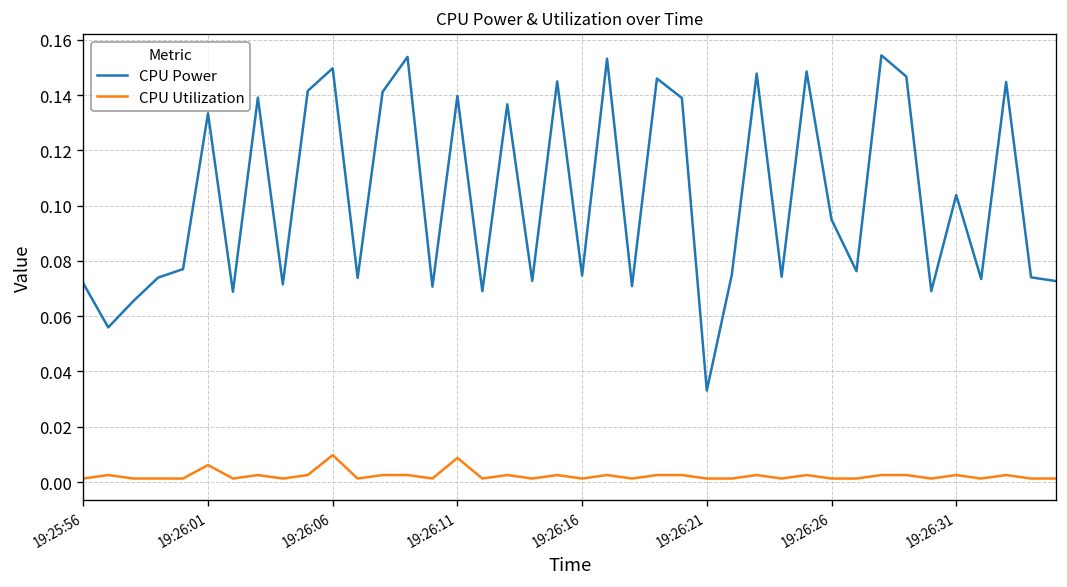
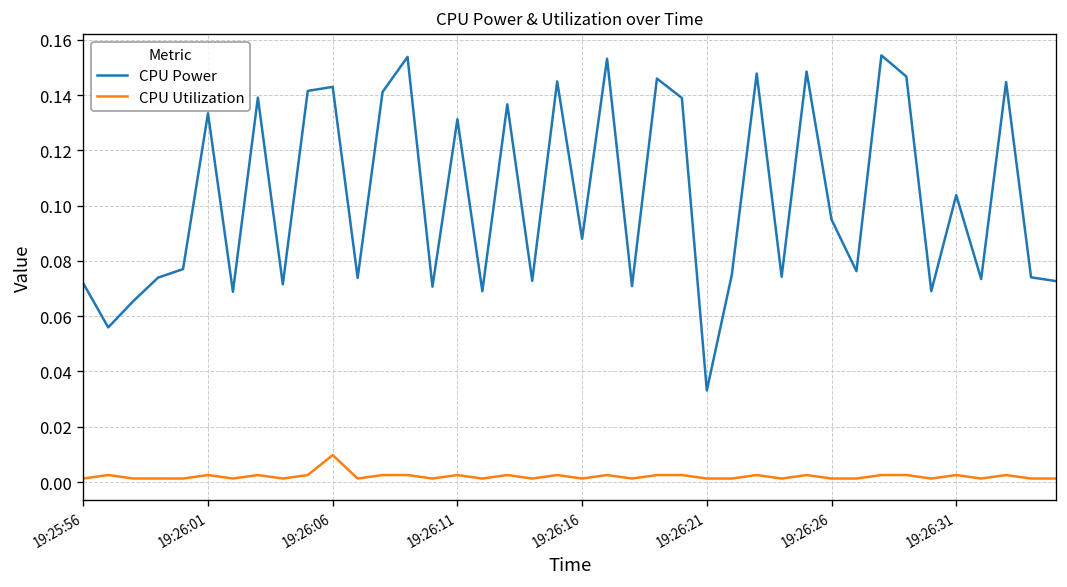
CPU Utilization, 19:26:01: 0.006 -> 0.003
CPU Power, 19:26:06: 0.150 -> 0.143
CPU Power, 19:26:11: 0.140 -> 0.131
CPU Utilization, 19:26:11: 0.009 -> 0.003
CPU Power, 19:26:16: 0.075 -> 0.088
